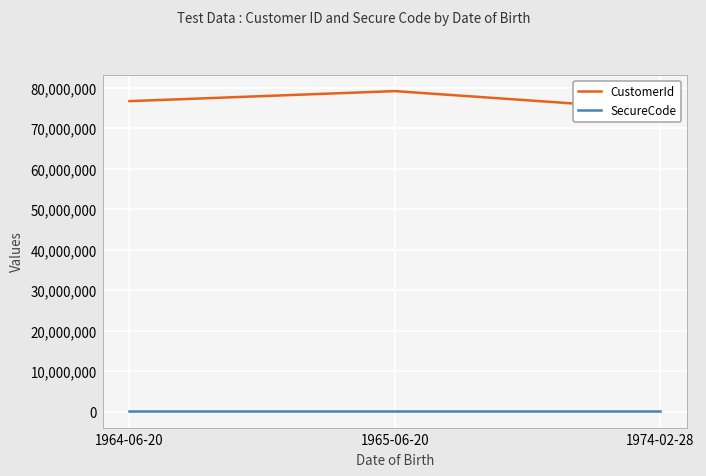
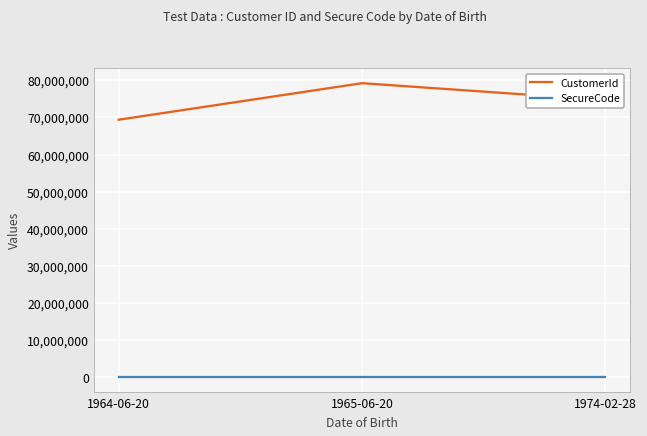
CustomerId, 1964-06-20: 77,000,000 -> 69,000,000
